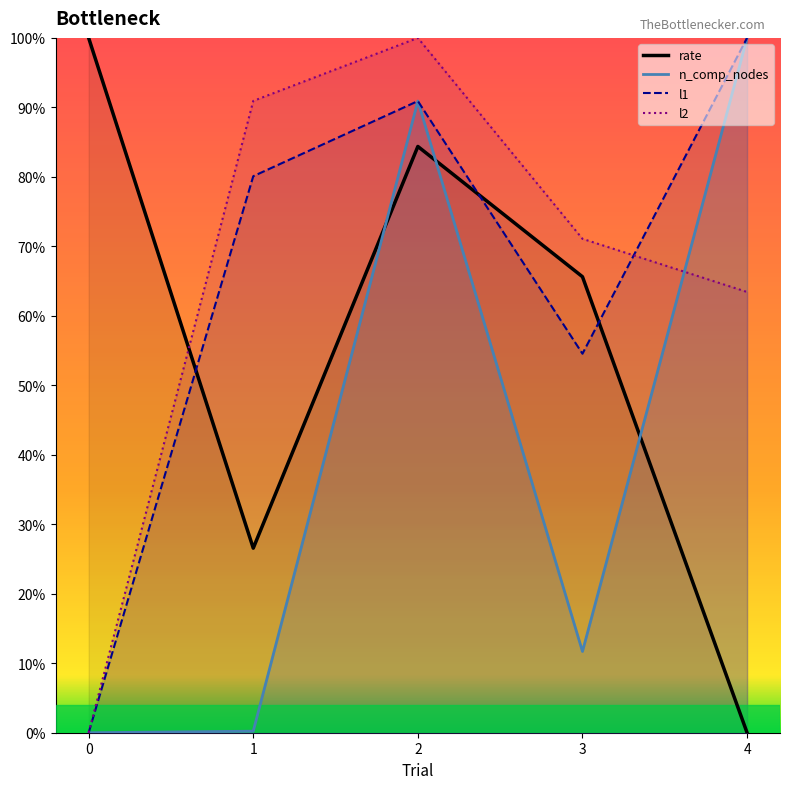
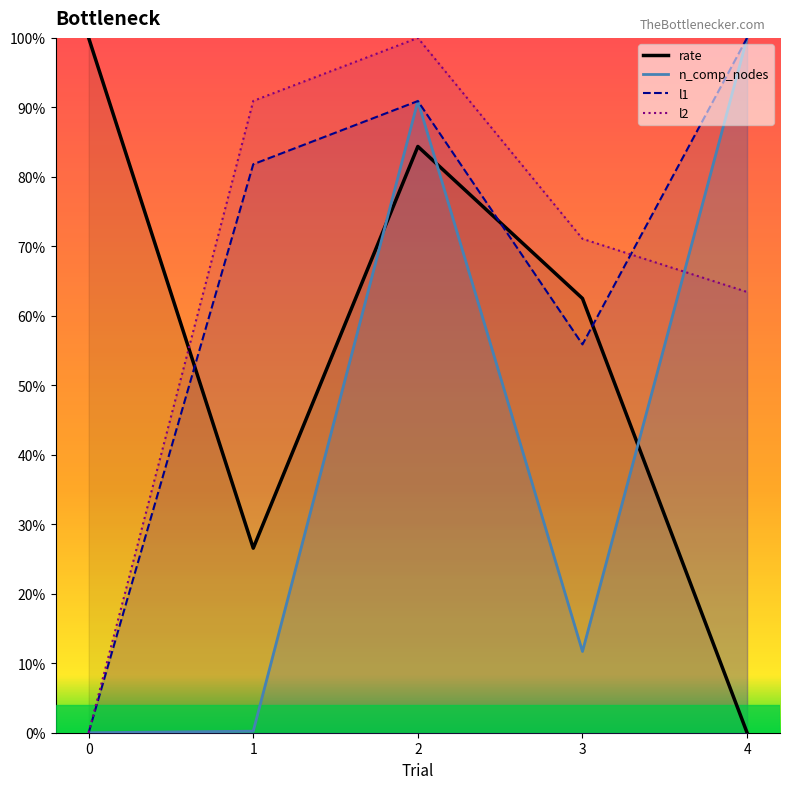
l1, 1: 80% -> 82%
rate, 3: 66% -> 62%
l1, 3: 55% -> 56%
